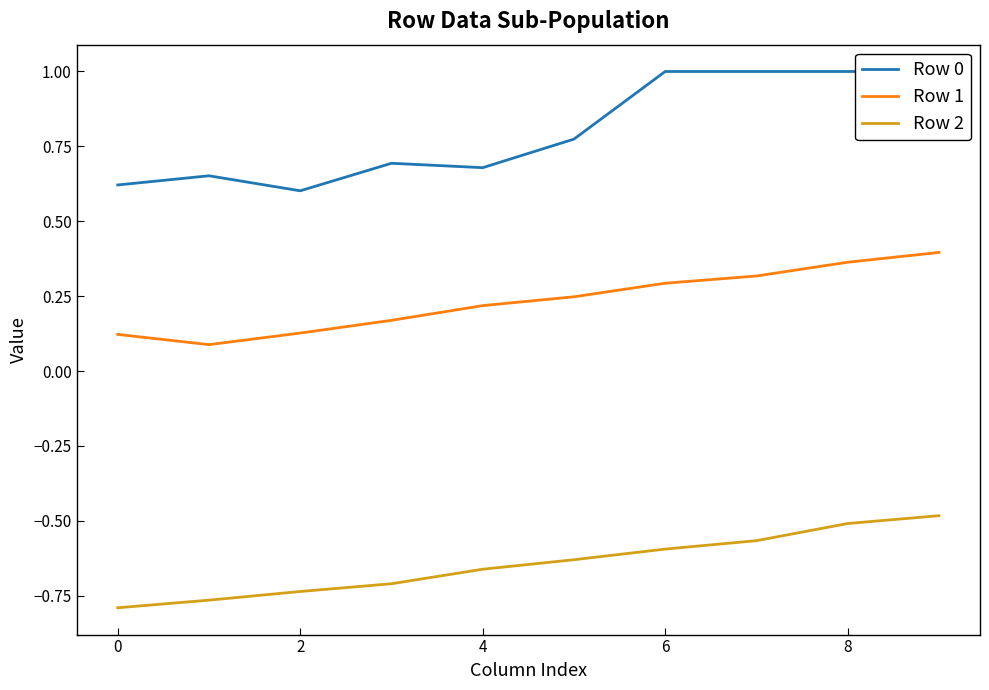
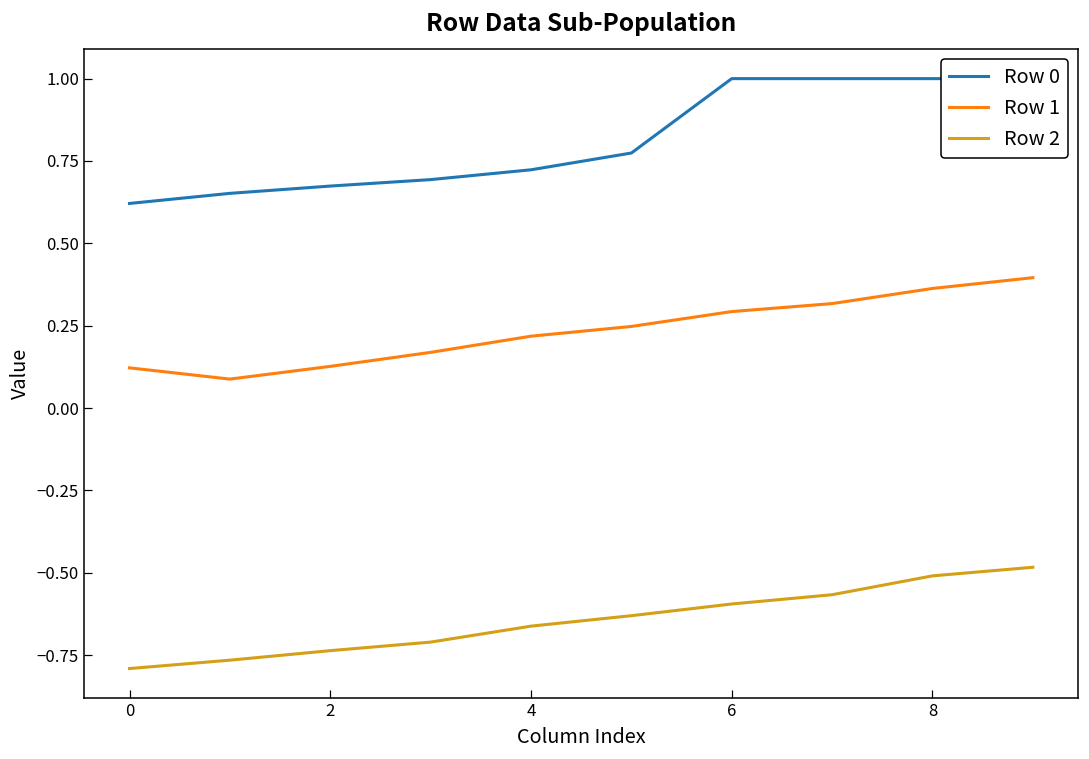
Row 0, 2: 0.60 -> 0.67
Row 0, 4: 0.68 -> 0.72
